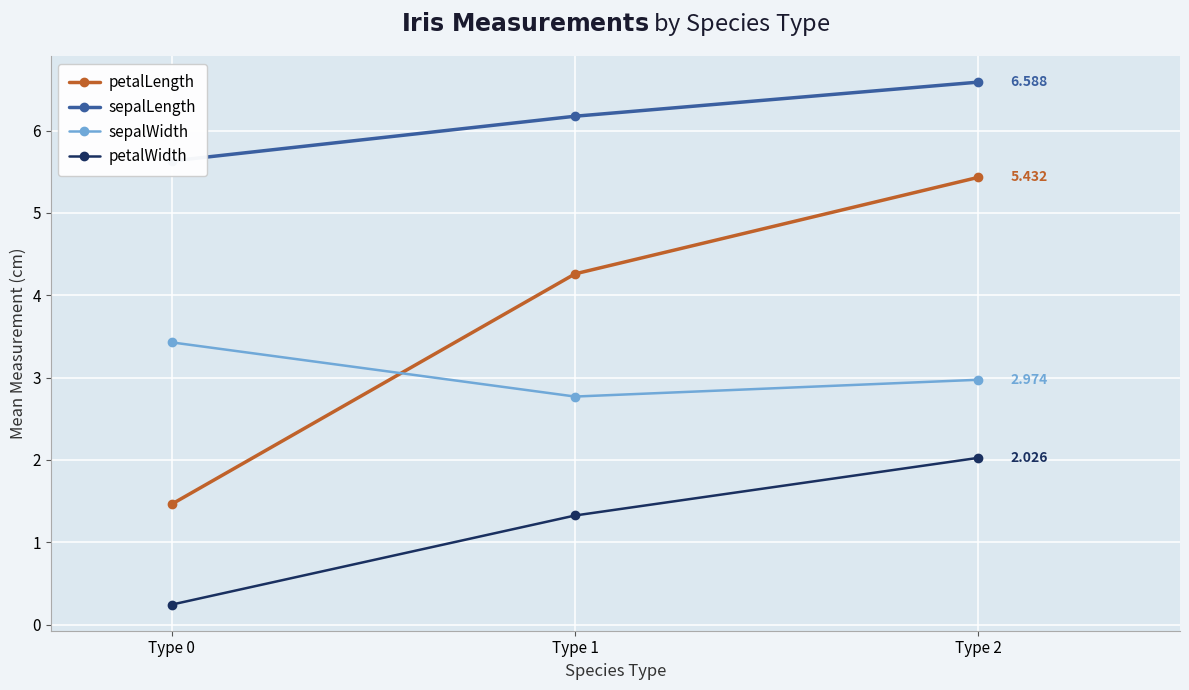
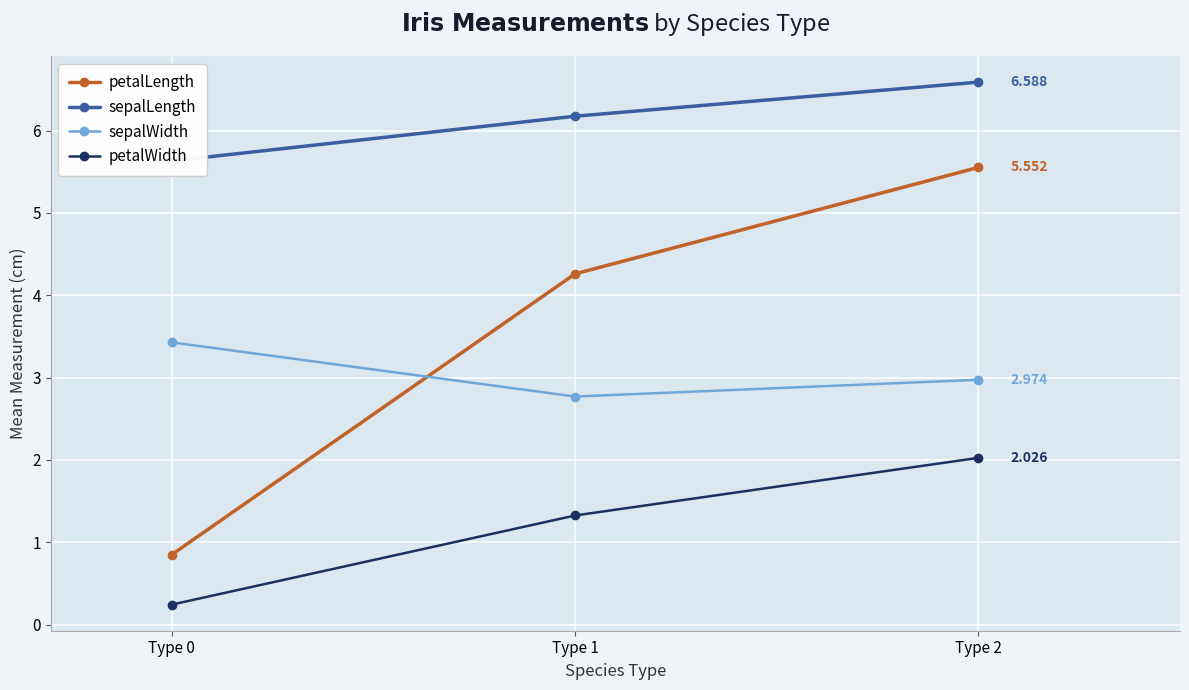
petalLength, Type 0: 1.5 -> 0.9
petalLength, Type 2: 5.432 -> 5.552
